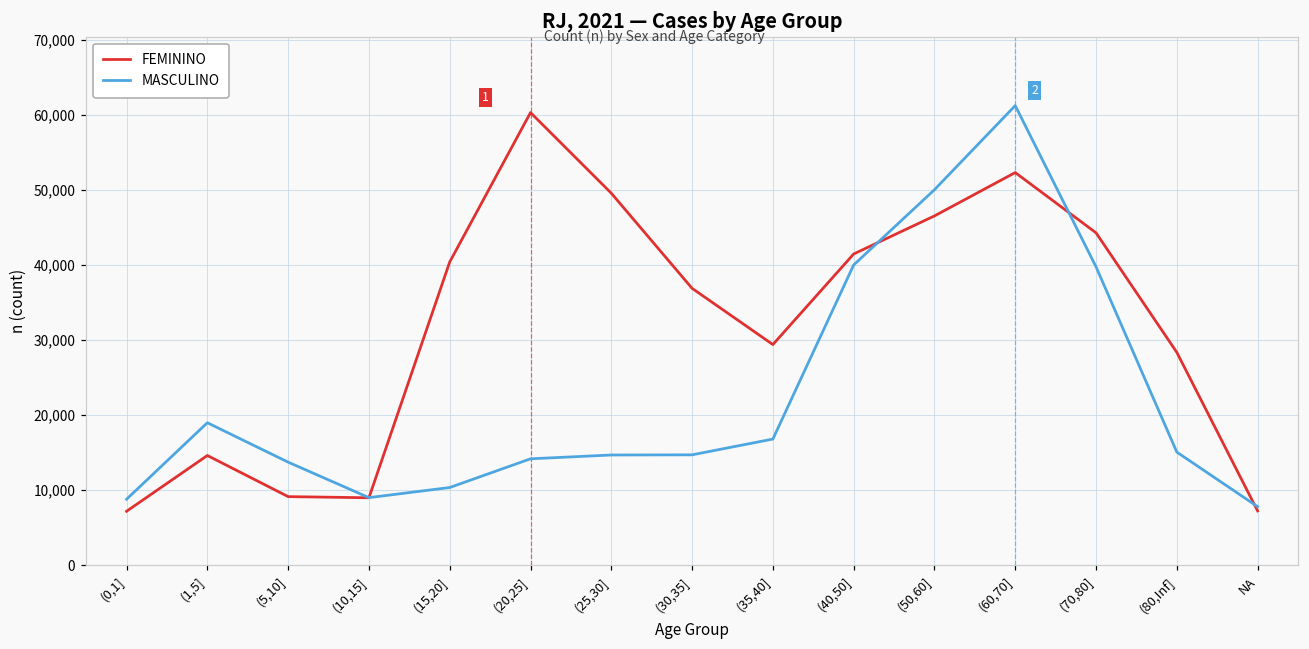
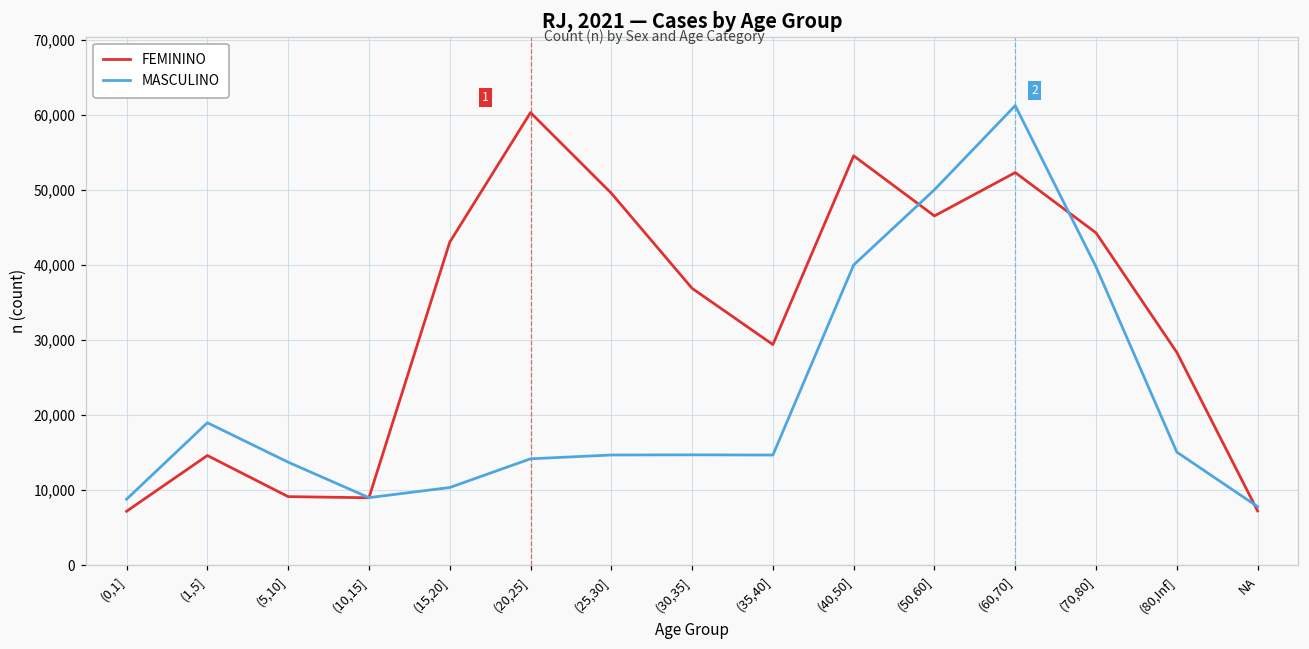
FEMININO, (15,20]: 40,000 -> 43,000
MASCULINO, (35,40]: 17,000 -> 15,000
FEMININO, (40,50]: 41,000 -> 55,000
